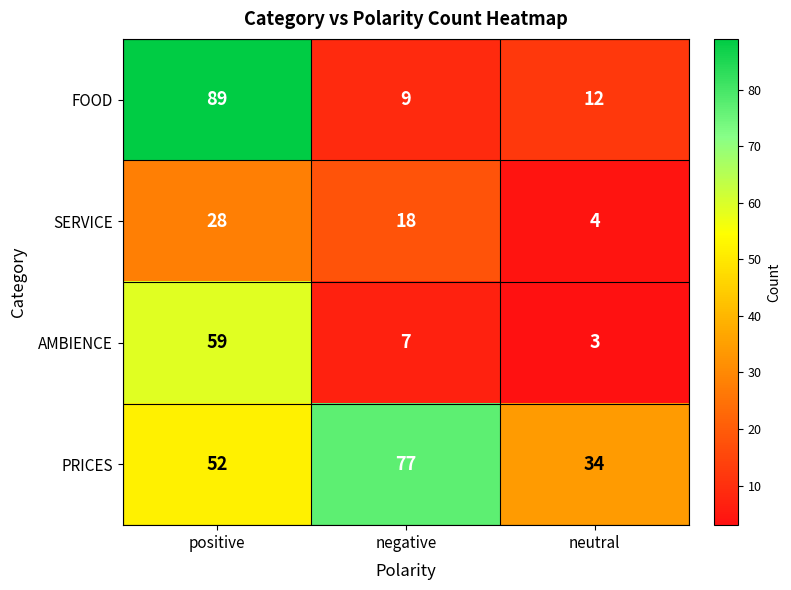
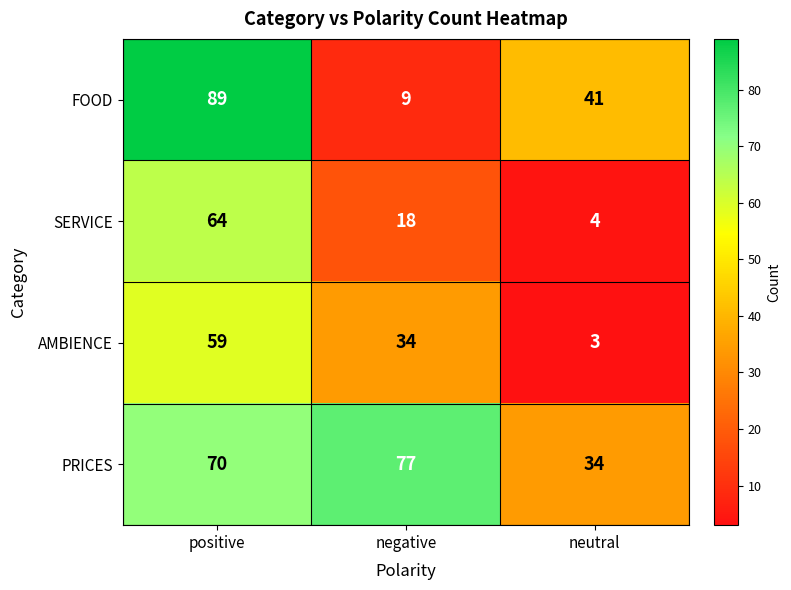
FOOD, neutral: 12 -> 41
SERVICE, positive: 28 -> 64
AMBIENCE, negative: 7 -> 34
PRICES, positive: 52 -> 70
